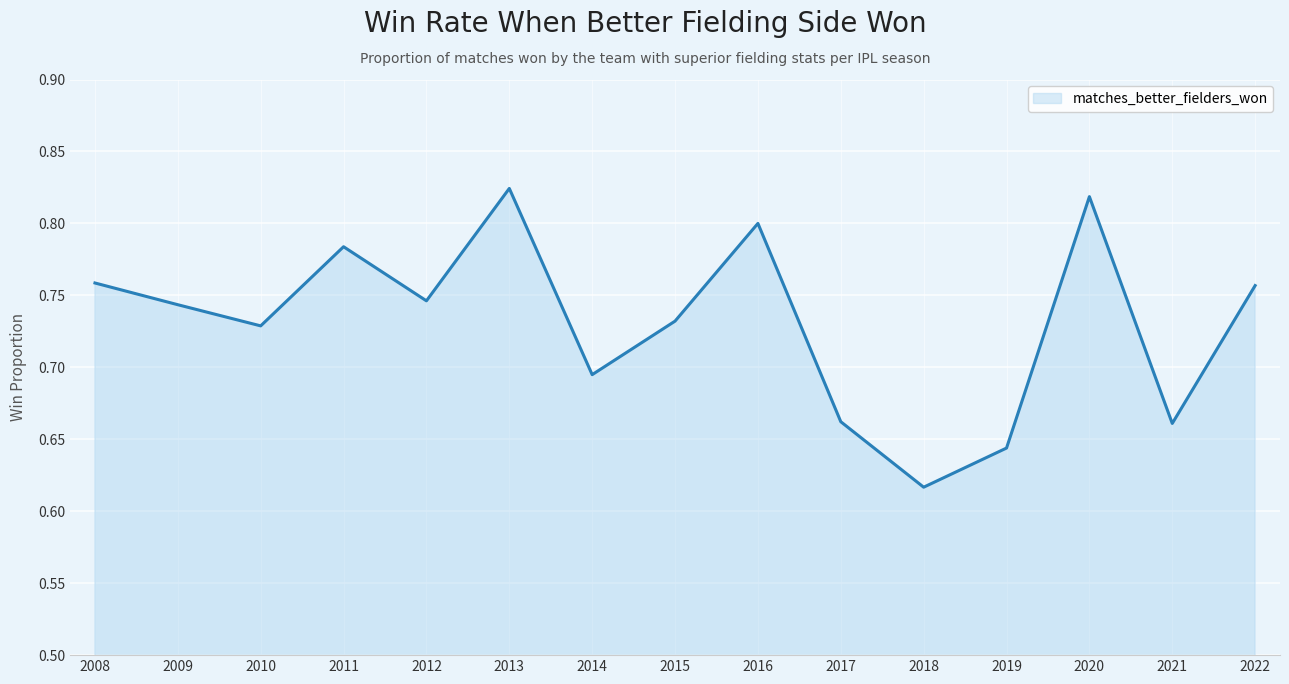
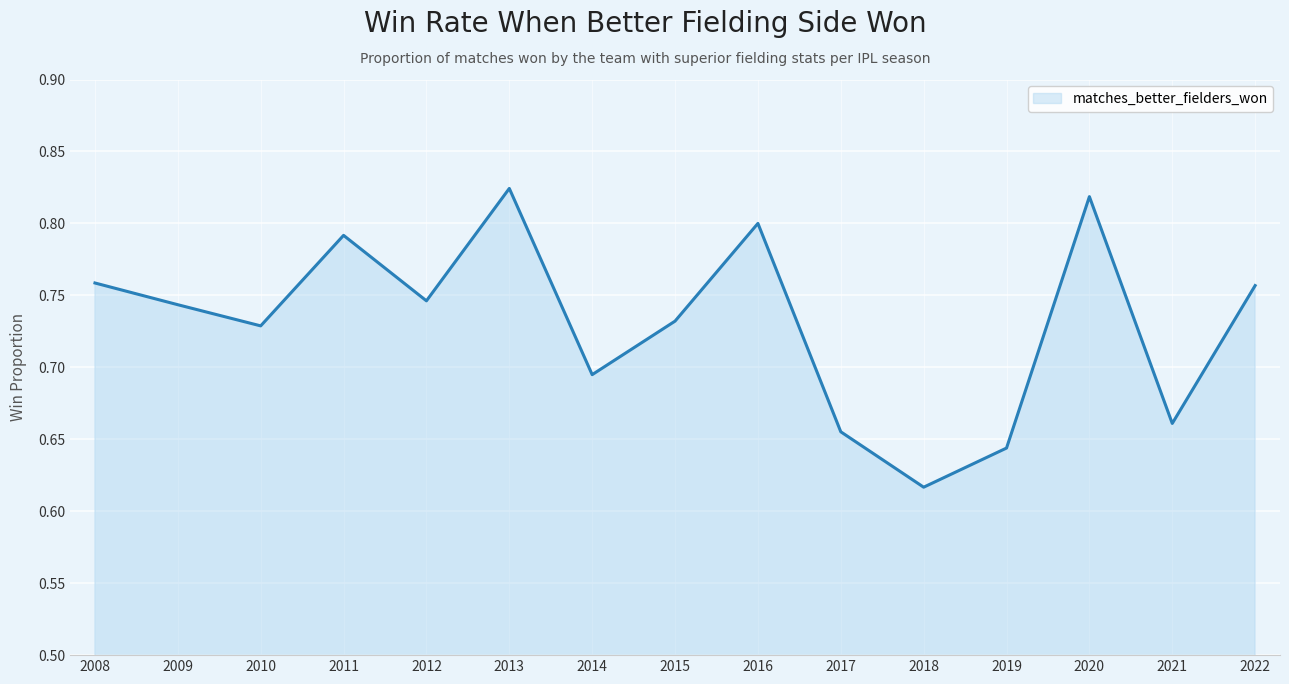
2011: 0.784 -> 0.792
2017: 0.662 -> 0.655
